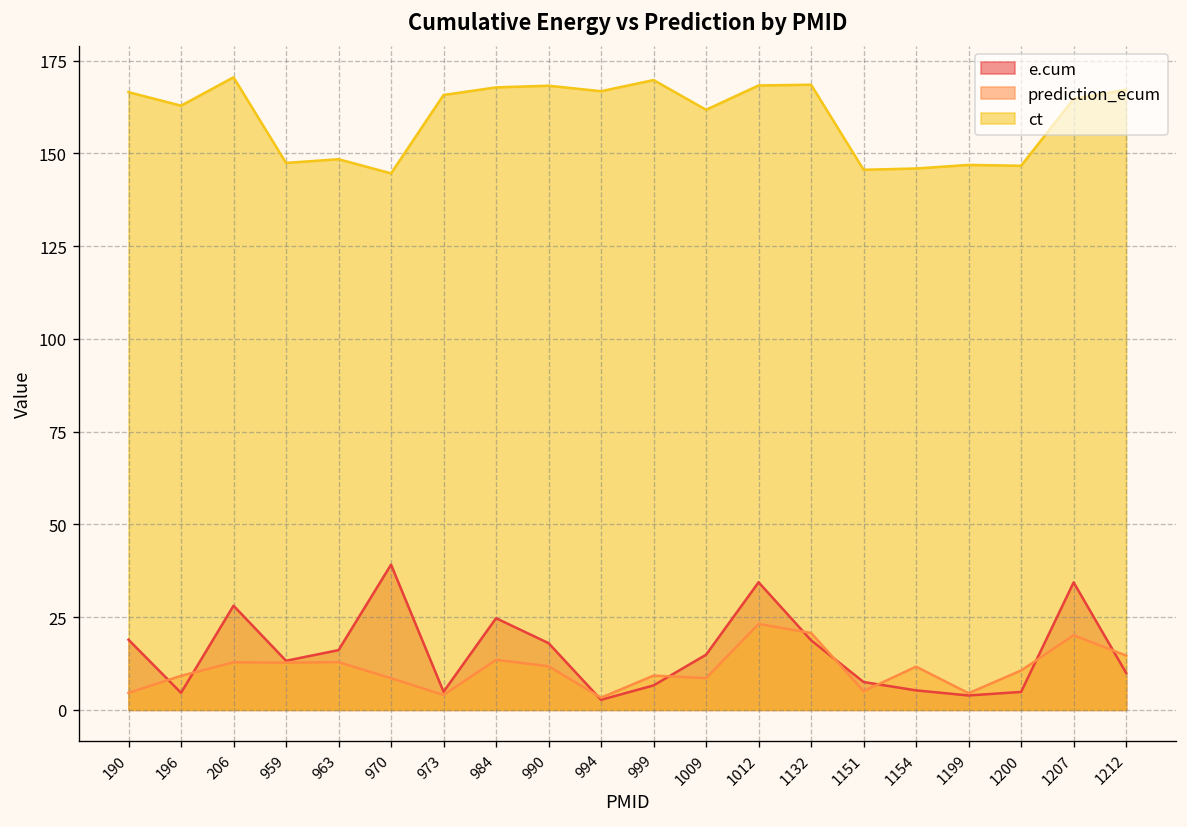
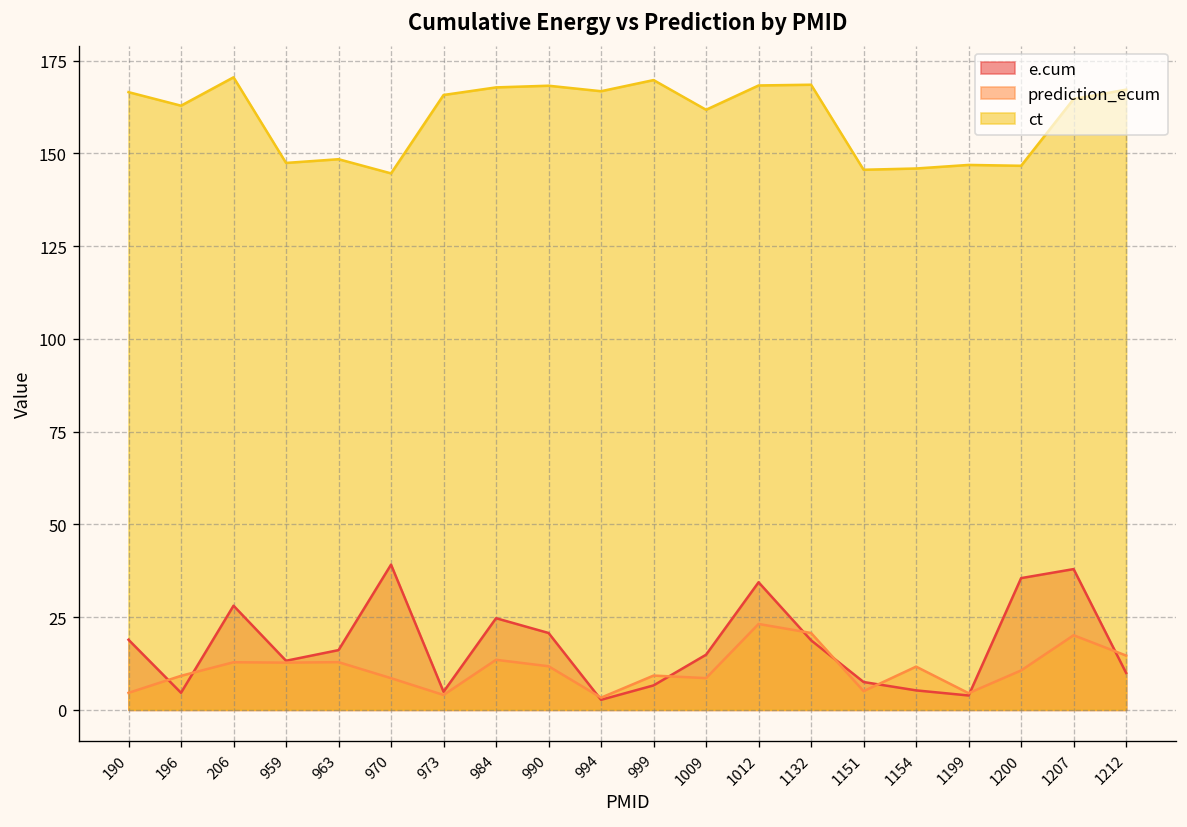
e.cum, 990: 18 -> 21
e.cum, 1200: 5 -> 36
e.cum, 1207: 34 -> 38
